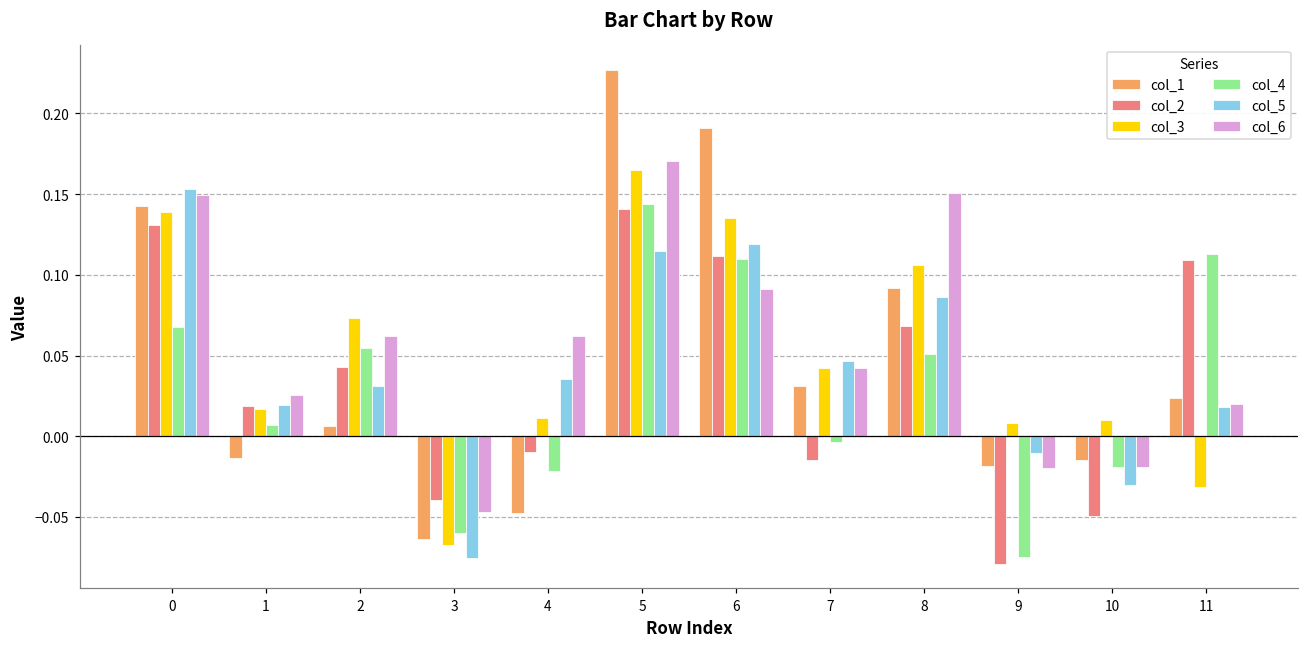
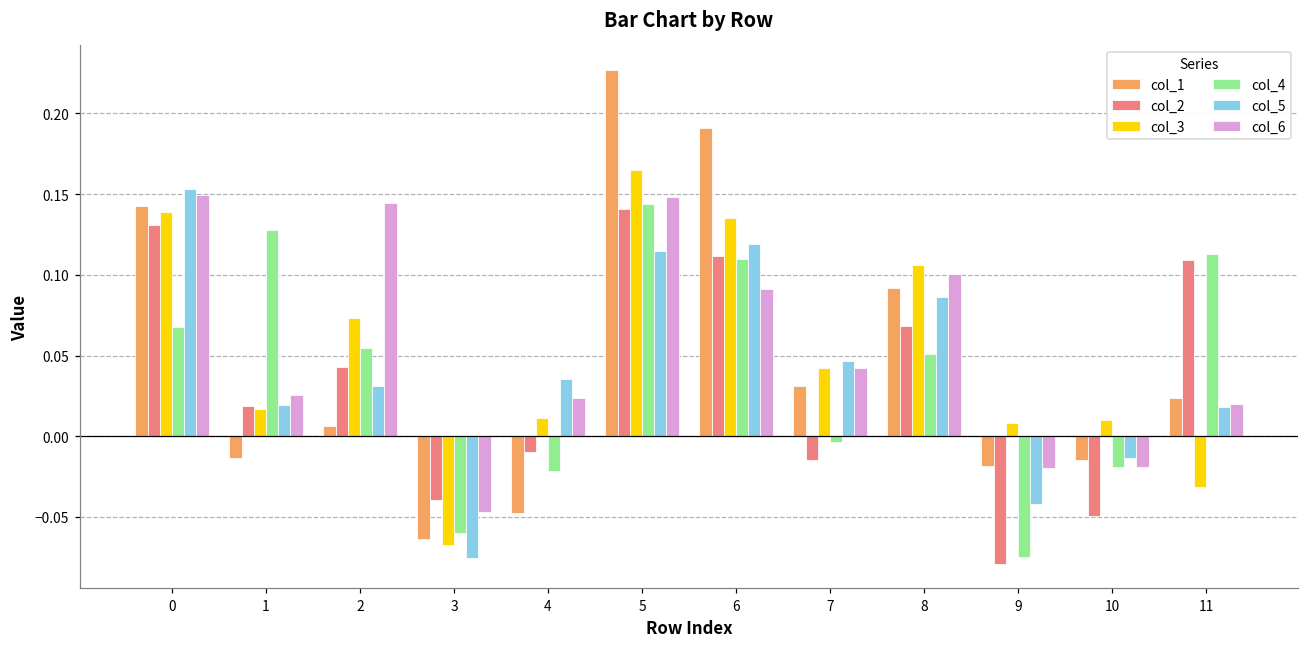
col_4, 1: 0.007 -> 0.128
col_6, 2: 0.062 -> 0.145
col_6, 4: 0.062 -> 0.024
col_6, 5: 0.170 -> 0.148
col_6, 8: 0.150 -> 0.100
col_5, 9: -0.010 -> -0.042
col_5, 10: -0.030 -> -0.014
